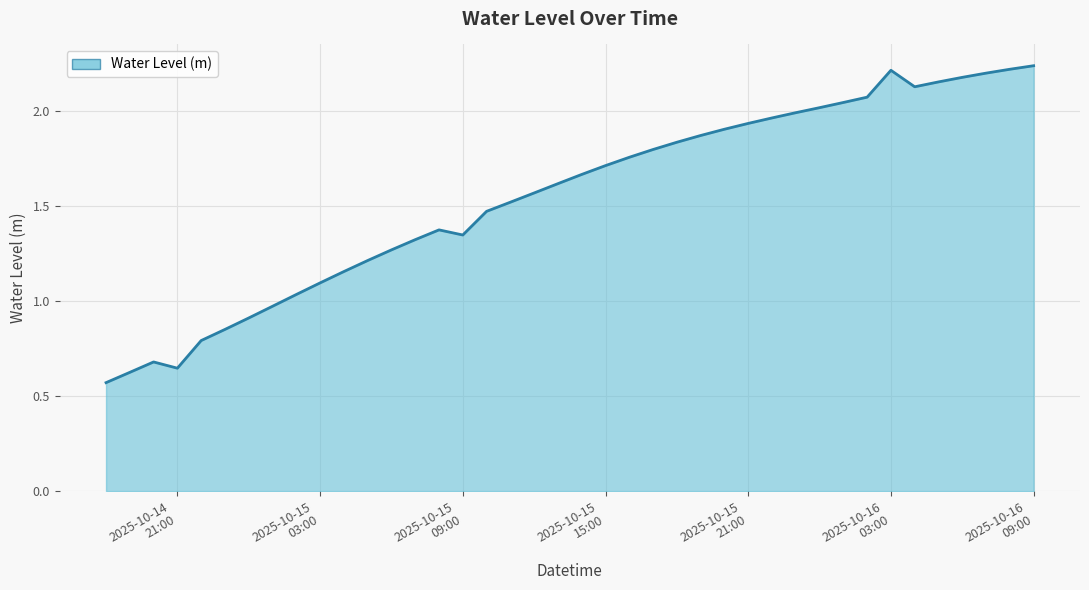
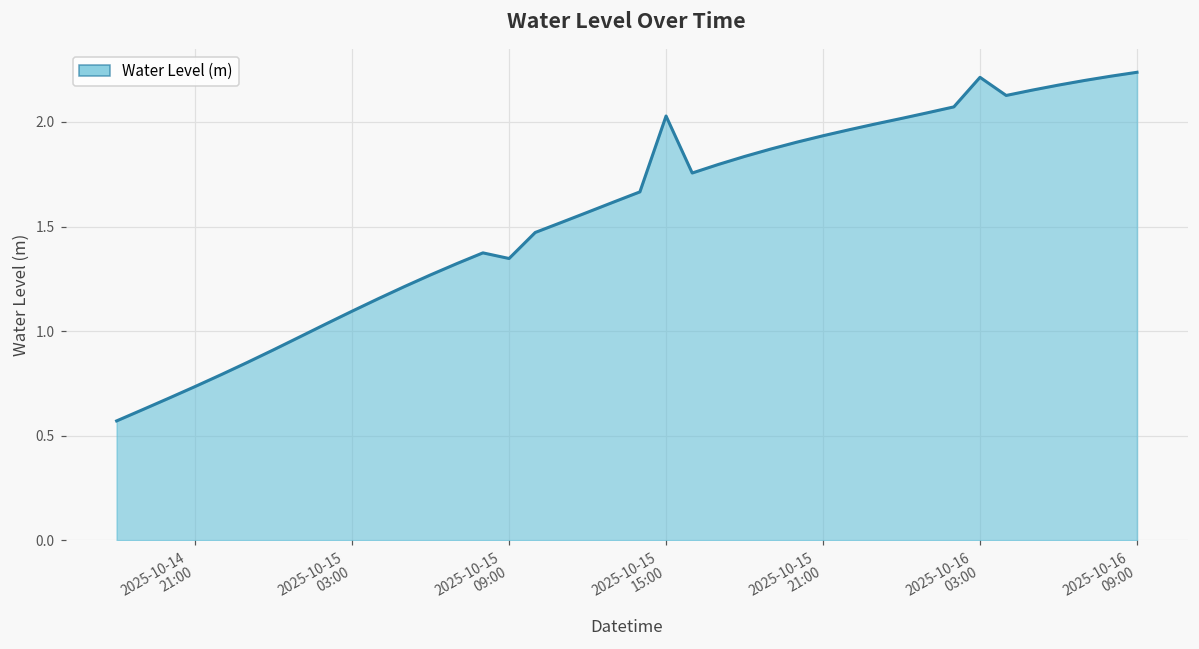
2025-10-14 21:00: 0.65 -> 0.73
2025-10-15 15:00: 1.71 -> 2.03
